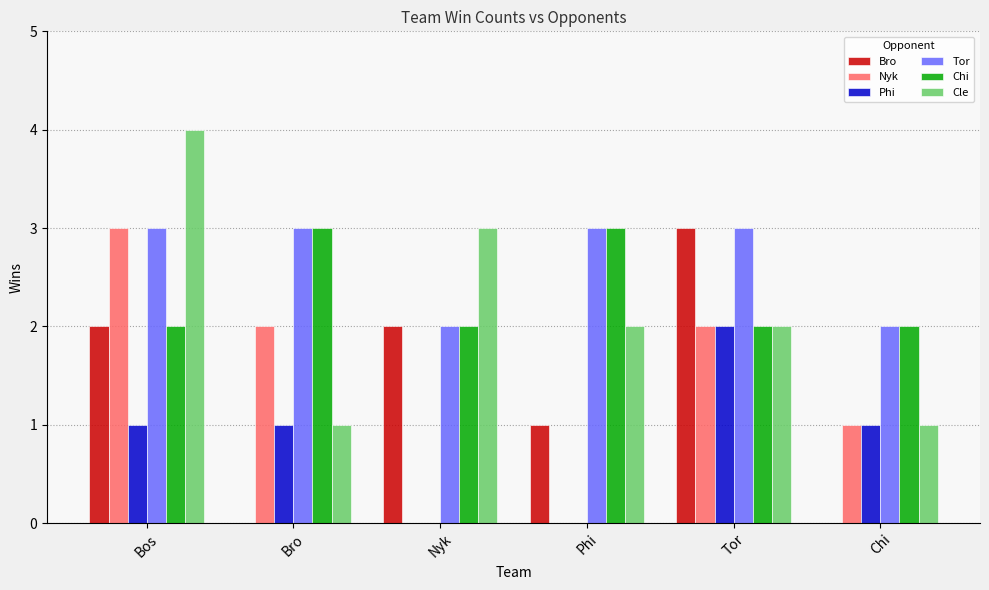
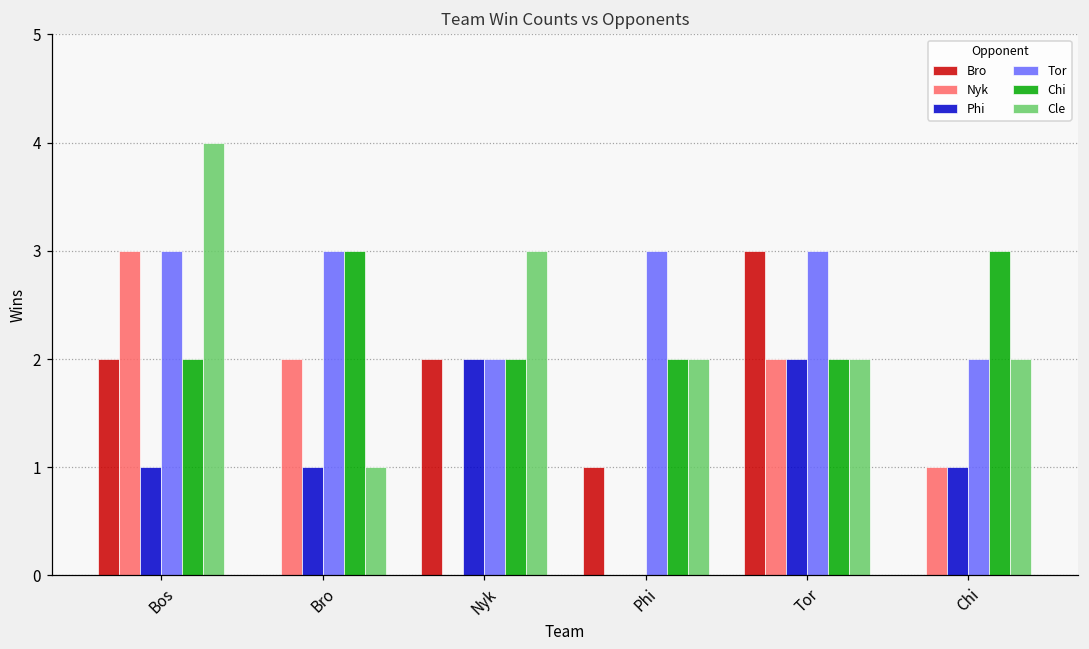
Phi, Nyk: 0 -> 2
Chi, Phi: 3 -> 2
Chi, Chi: 2 -> 3
Cle, Chi: 1 -> 2
